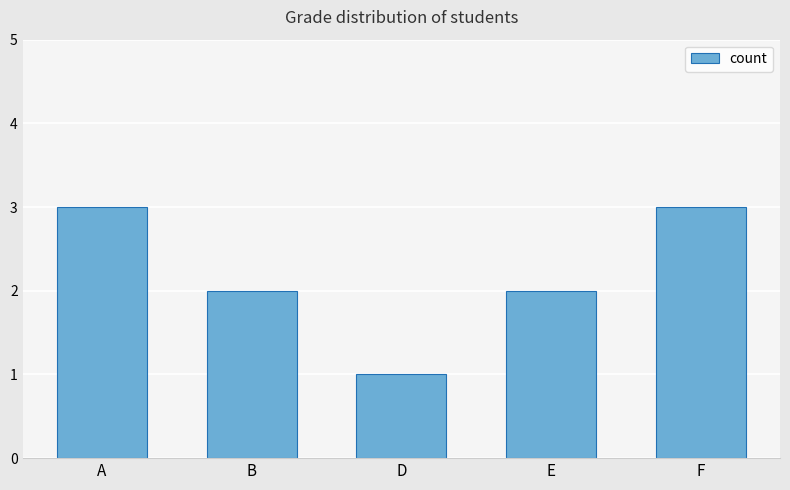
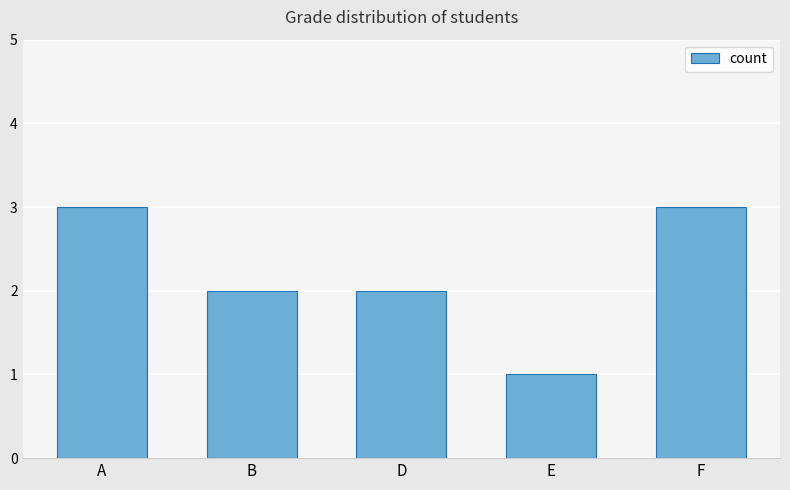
D: 1 -> 2
E: 2 -> 1
